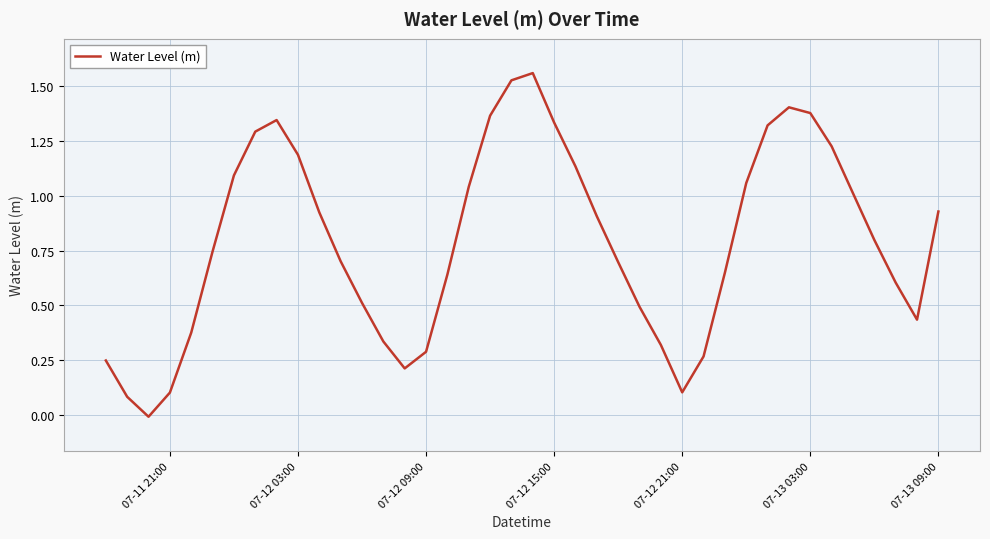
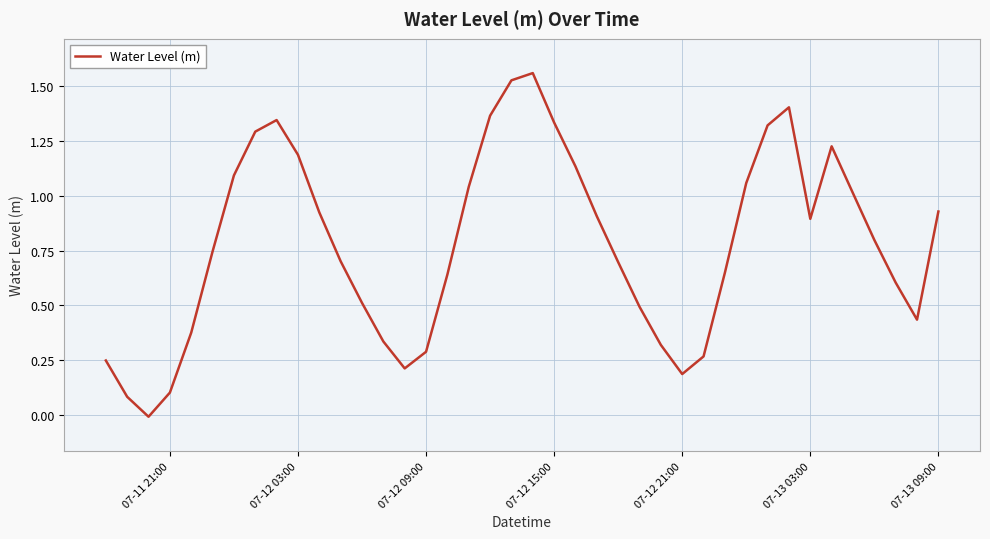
07-12 21:00: 0.10 -> 0.19
07-13 03:00: 1.38 -> 0.90
